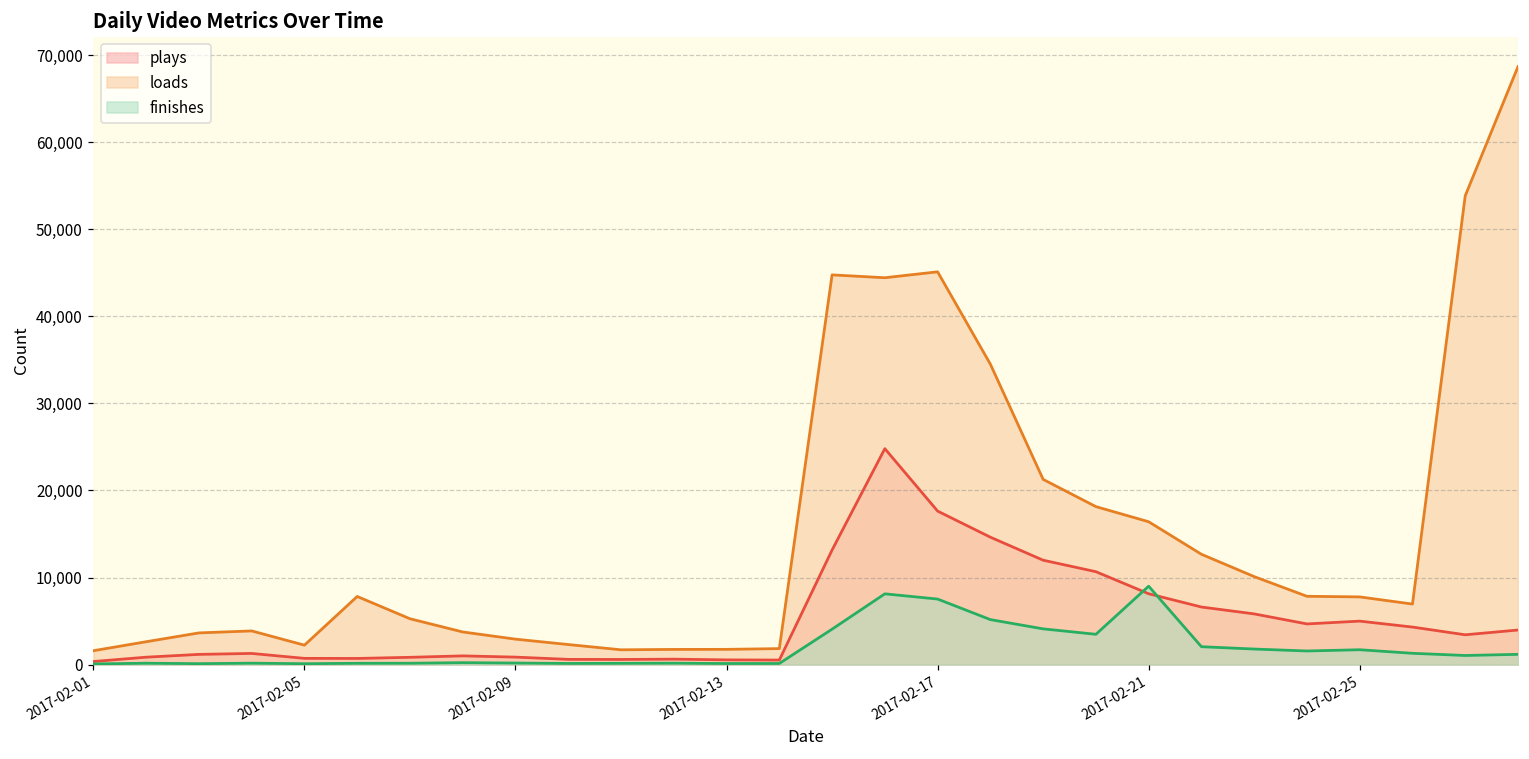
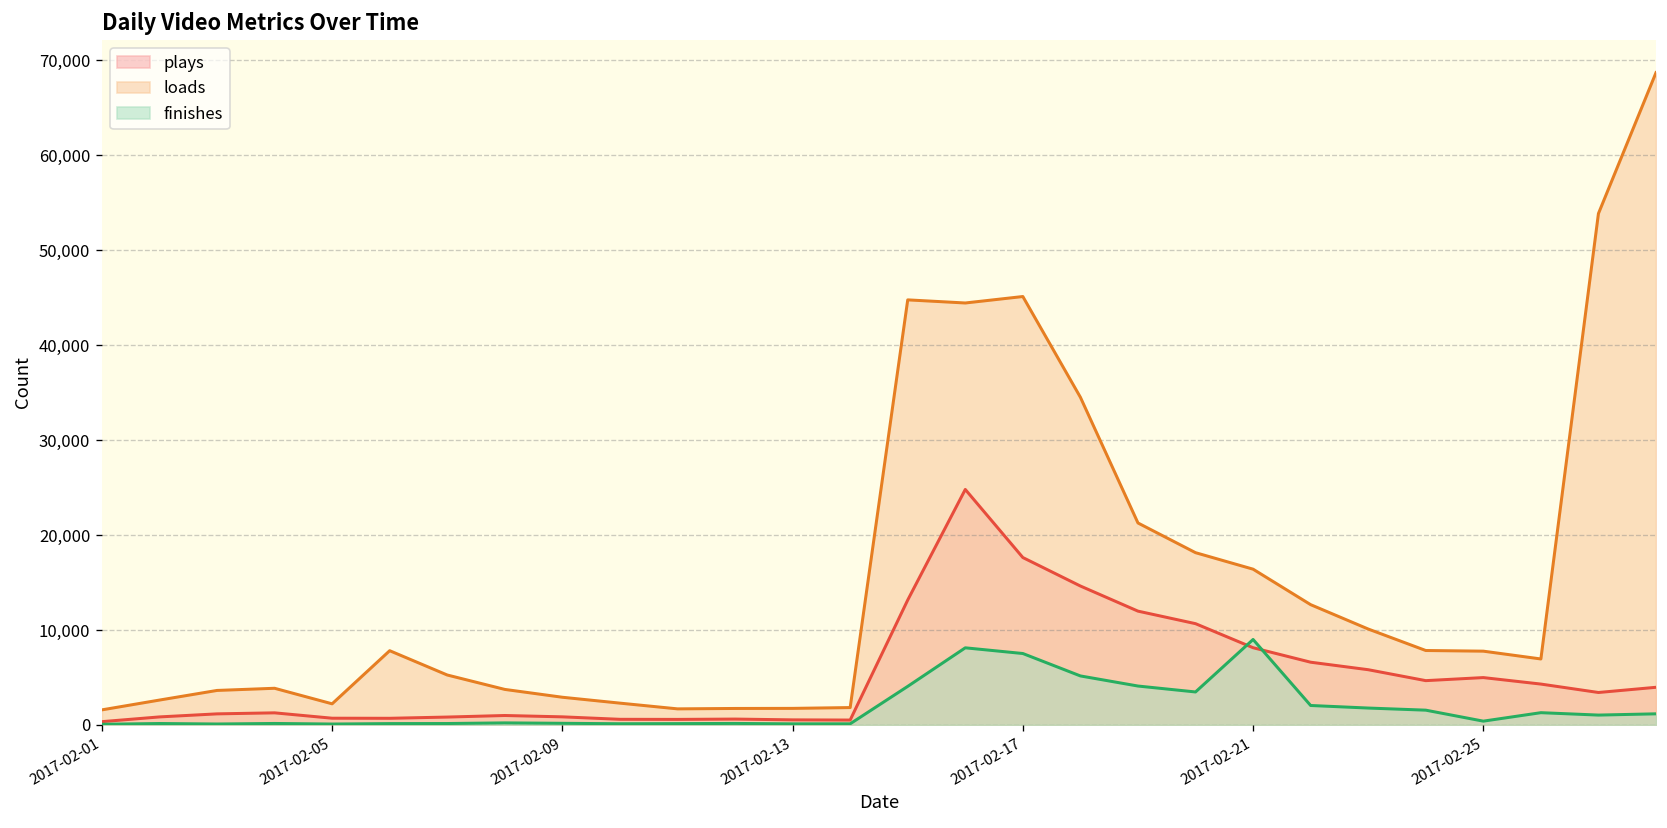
finishes, 2017-02-25: 2,000 -> 0
